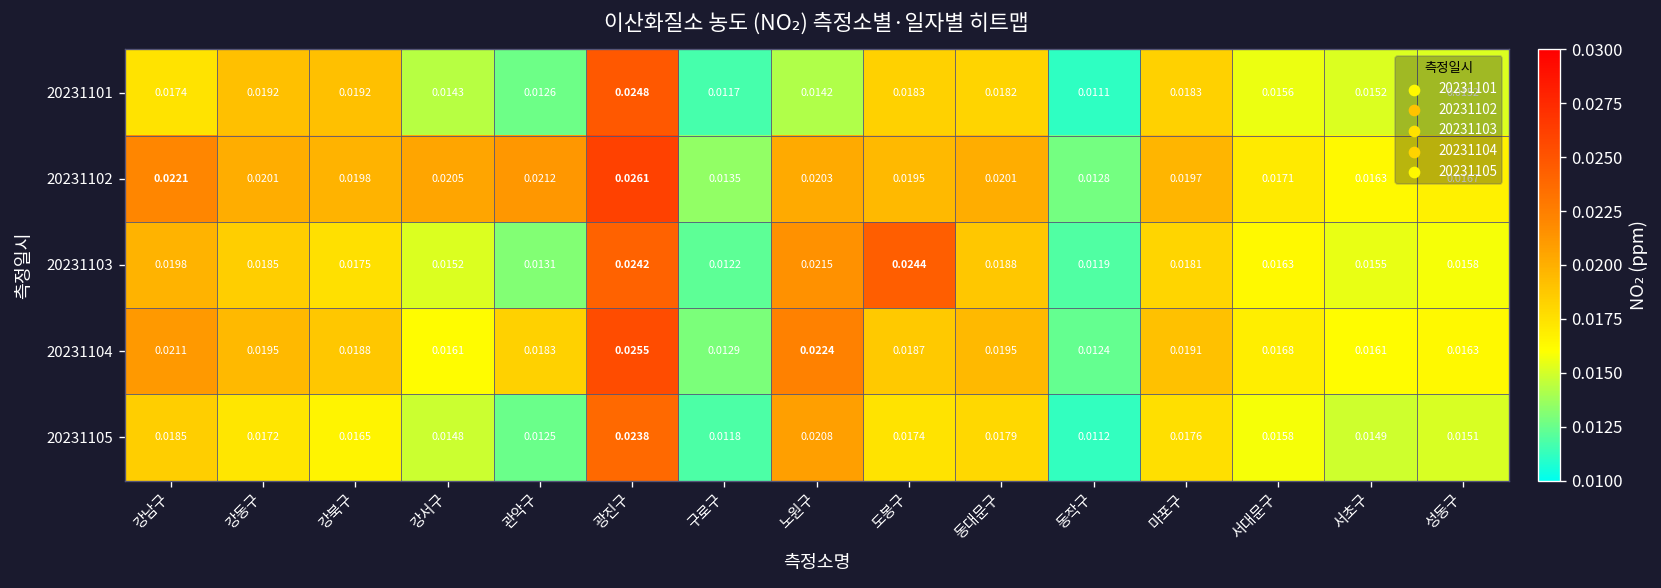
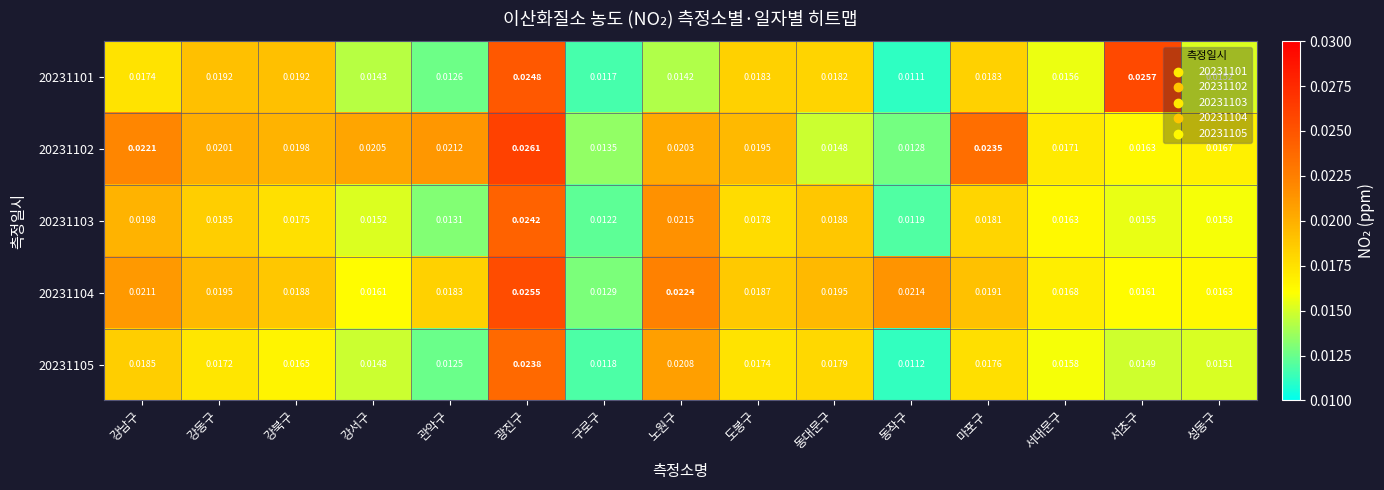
20231101, 서초구: 0.0152 -> 0.0257
20231102, 동대문구: 0.0201 -> 0.0148
20231102, 마포구: 0.0197 -> 0.0235
20231103, 도봉구: 0.0244 -> 0.0178
20231104, 동작구: 0.0124 -> 0.0214
